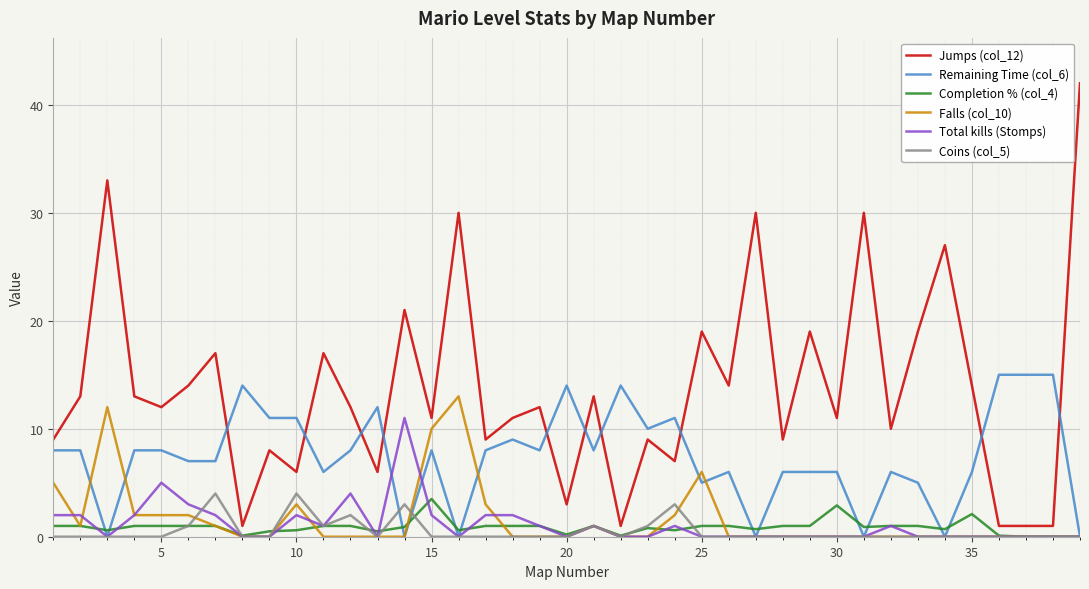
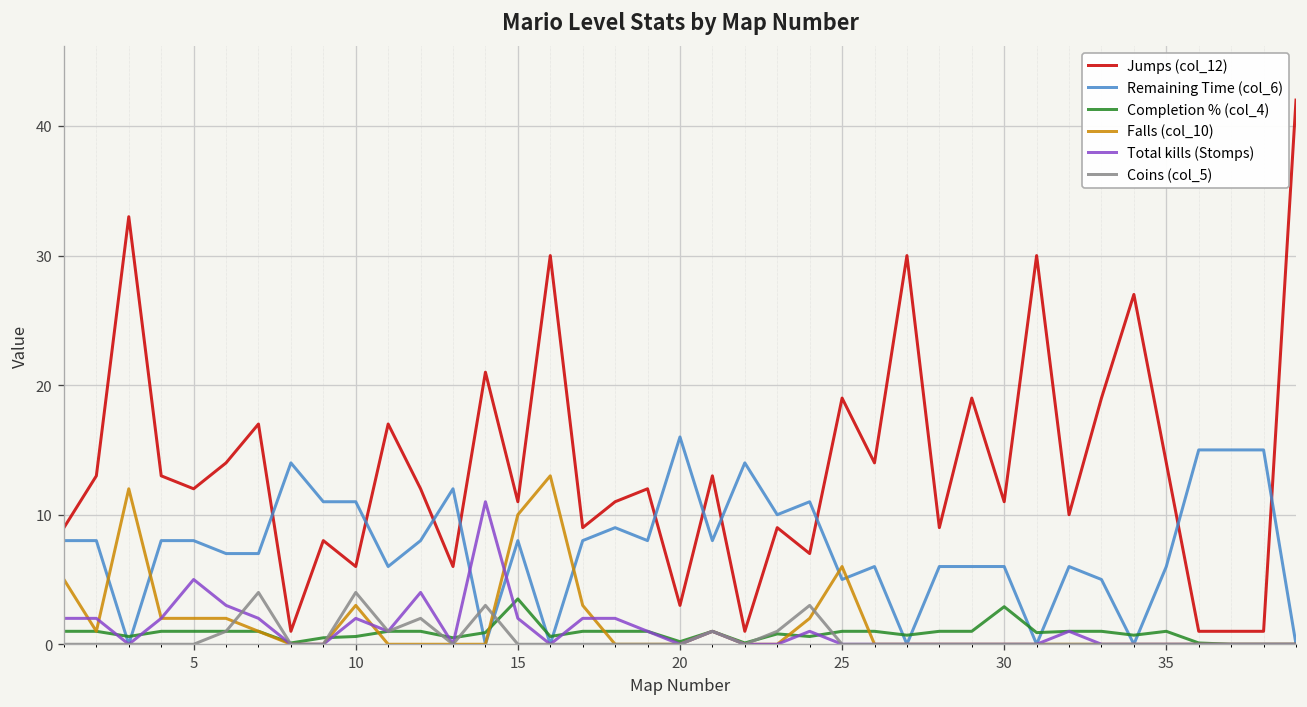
Remaining Time (col_6), 20: 14 -> 16
Completion % (col_4), 35: 2.1 -> 1.0
